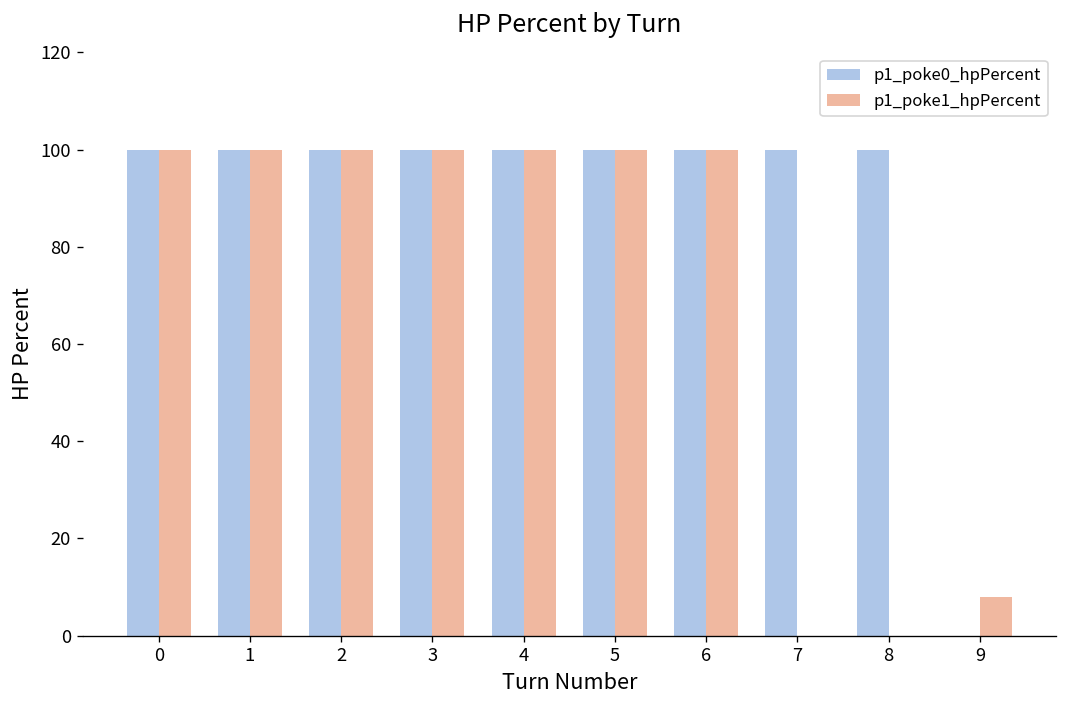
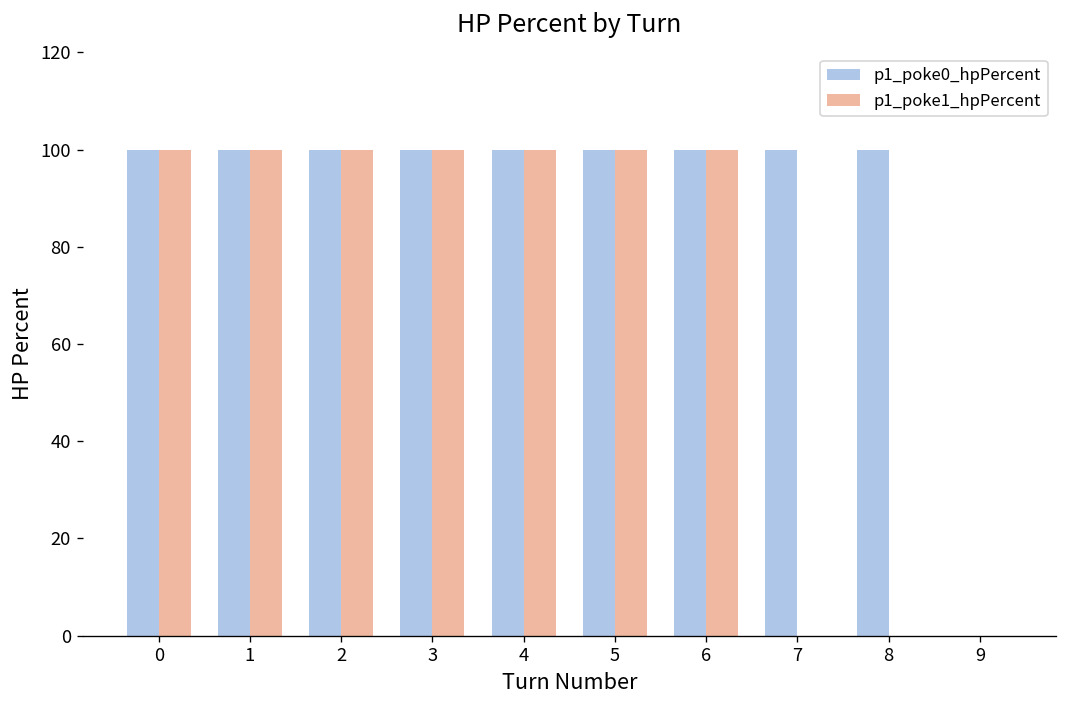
p1_poke1_hpPercent, 9: 8 -> 0
